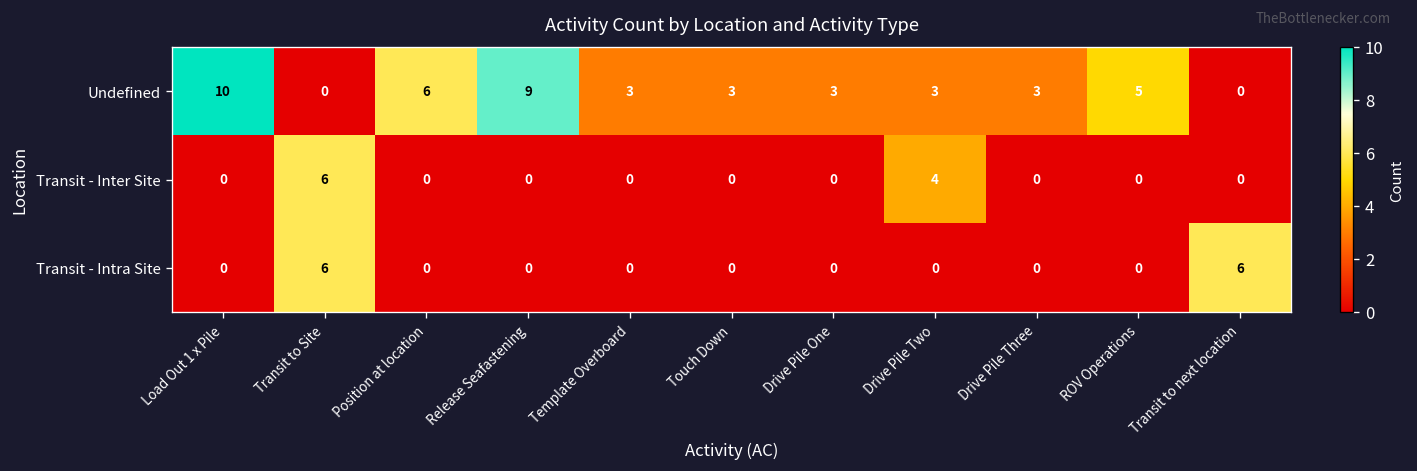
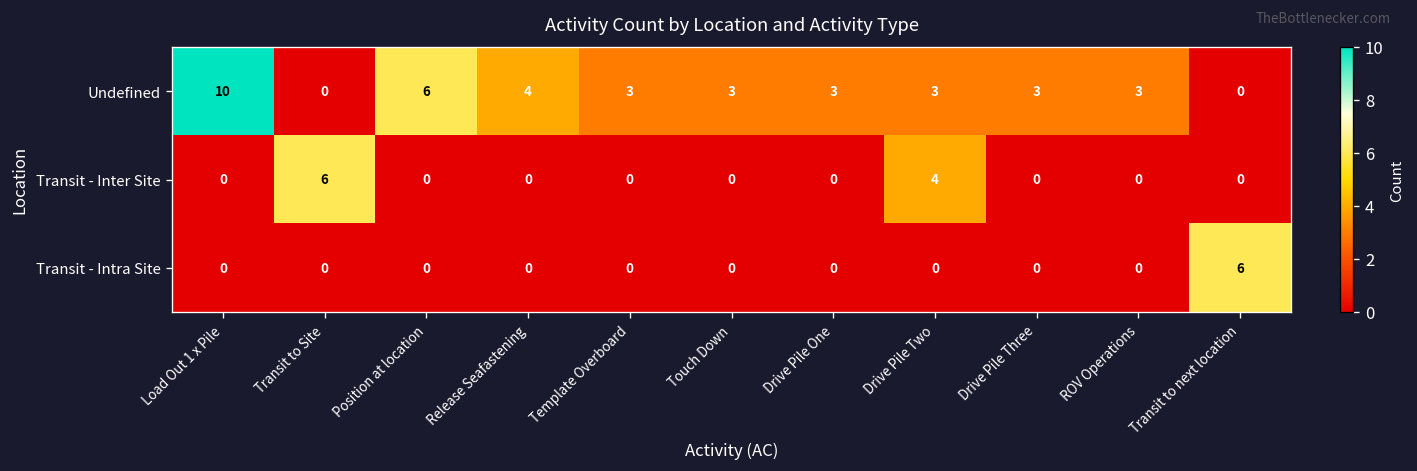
Undefined, Release Seafastening: 9 -> 4
Undefined, ROV Operations: 5 -> 3
Transit - Intra Site, Transit to Site: 6 -> 0
